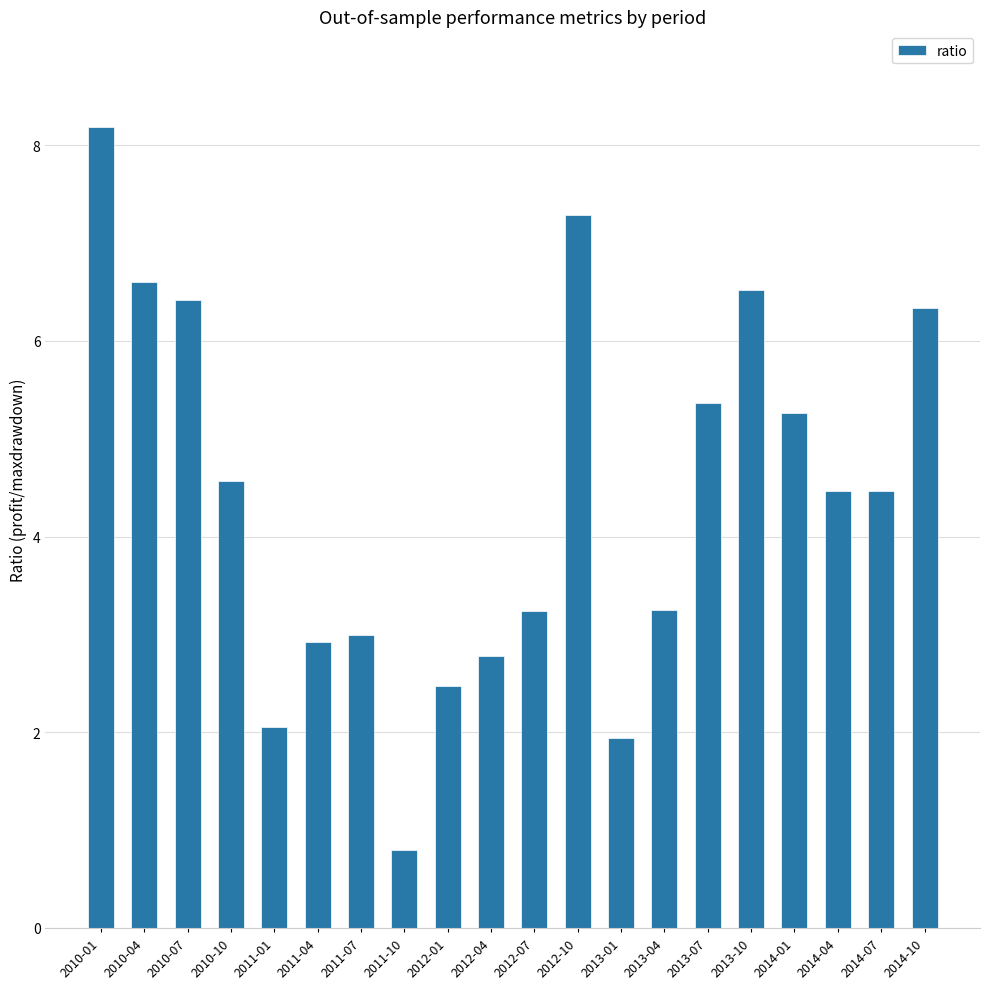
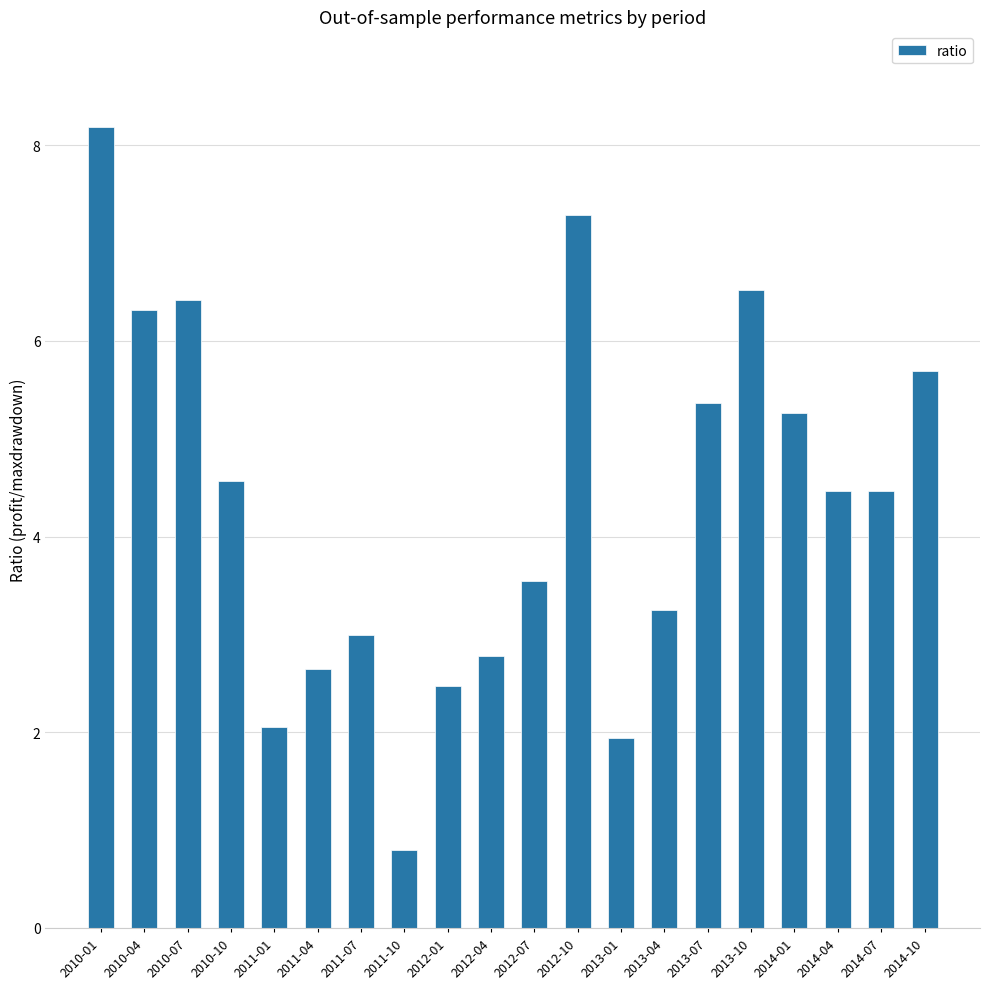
2010-04: 6.6 -> 6.3
2011-04: 2.9 -> 2.6
2012-07: 3.2 -> 3.5
2014-10: 6.3 -> 5.7
